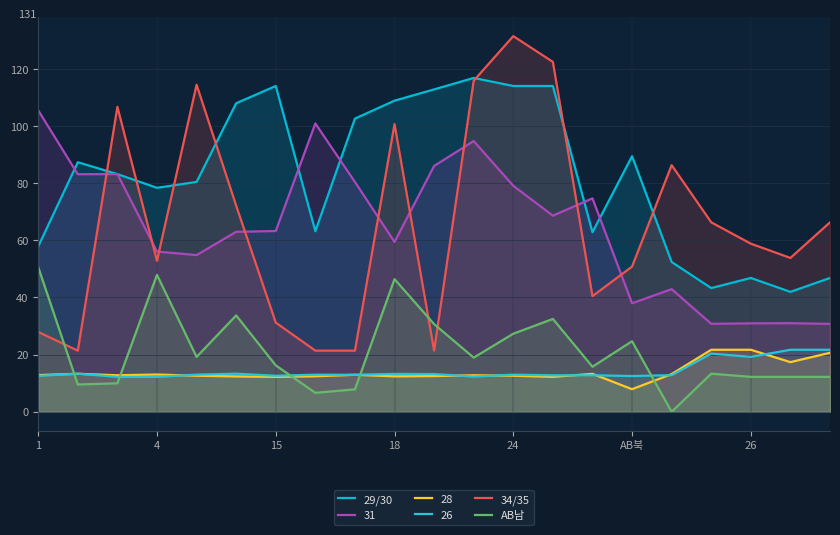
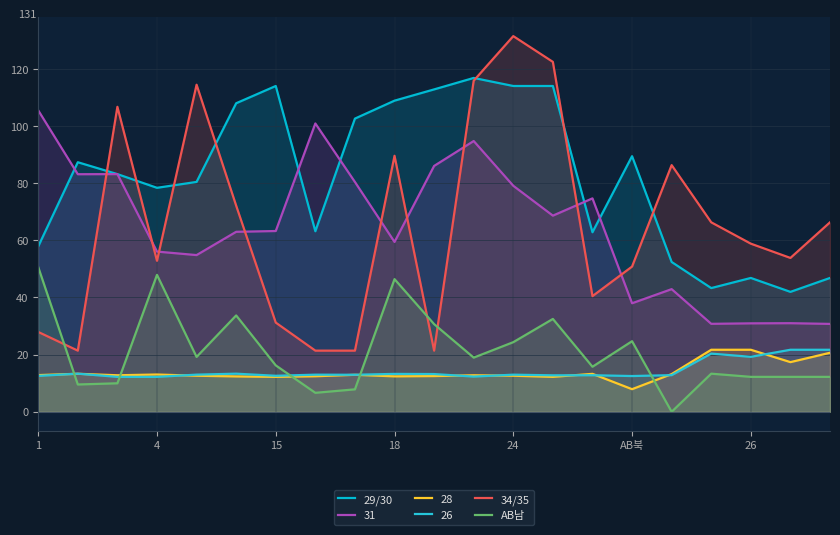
34/35, 18: 101 -> 90
AB남, 24: 27 -> 24
